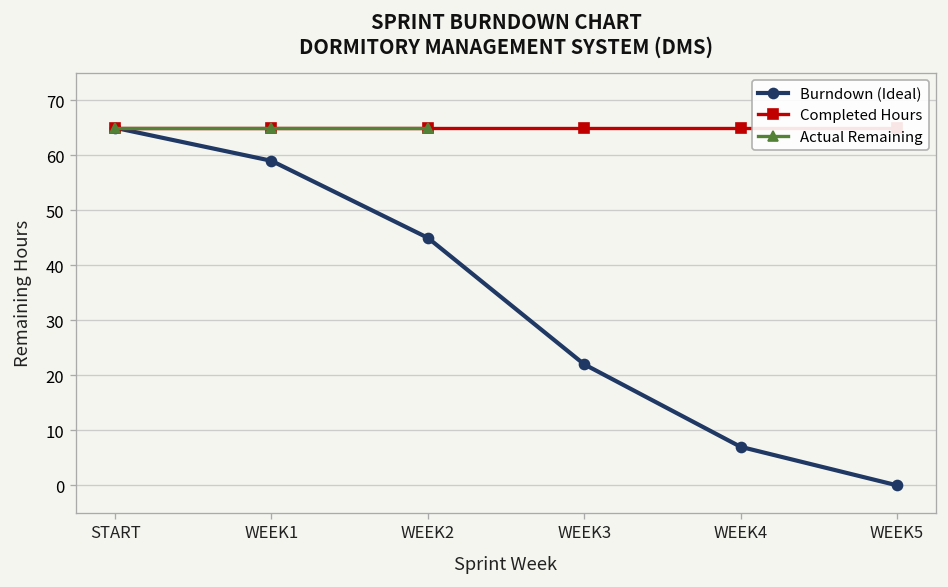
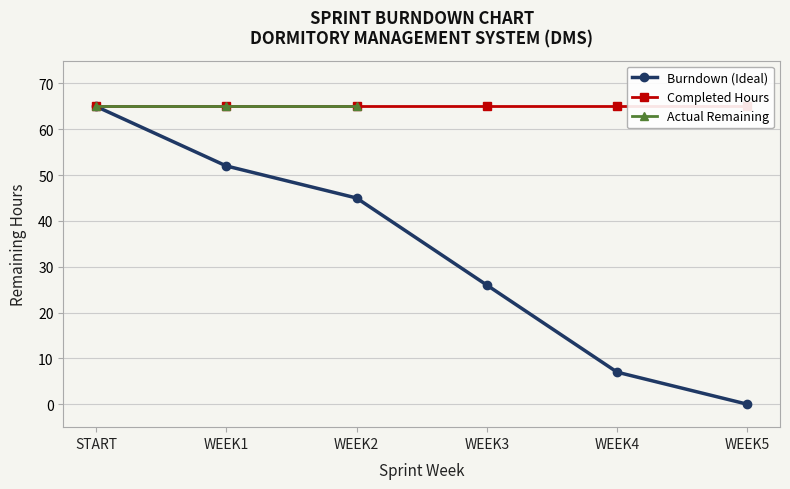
Burndown (Ideal), WEEK1: 59 -> 52
Burndown (Ideal), WEEK3: 22 -> 26
